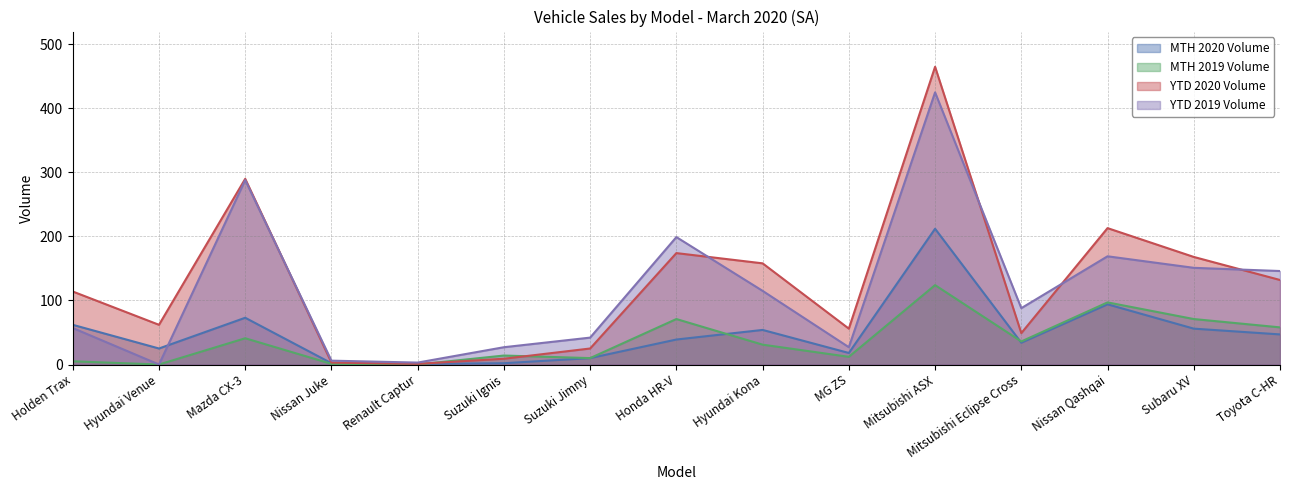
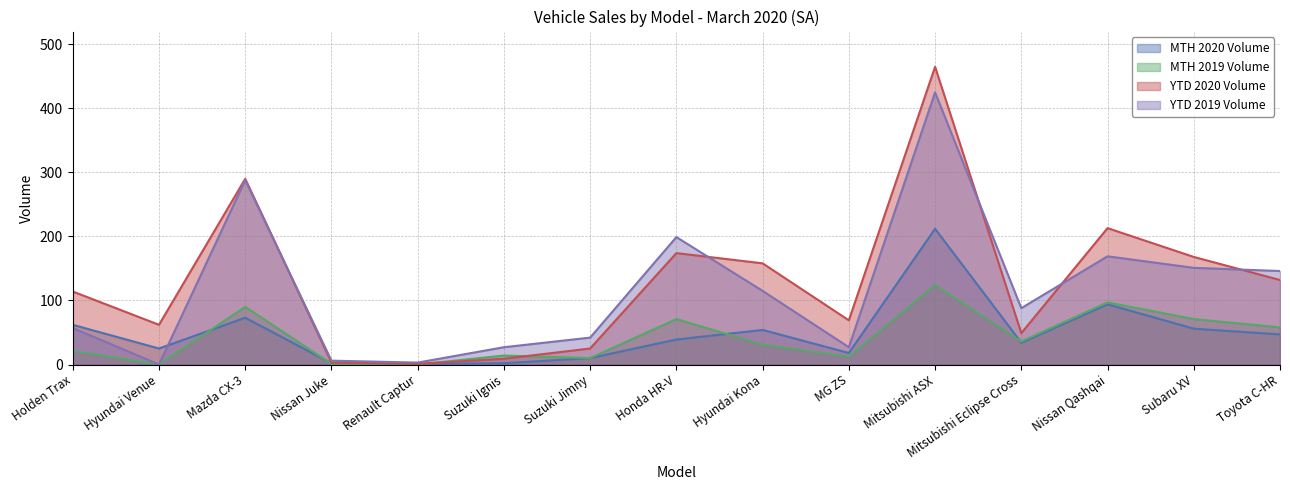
MTH 2019 Volume, Holden Trax: 10 -> 20
MTH 2019 Volume, Mazda CX-3: 40 -> 90
YTD 2020 Volume, MG ZS: 60 -> 70
